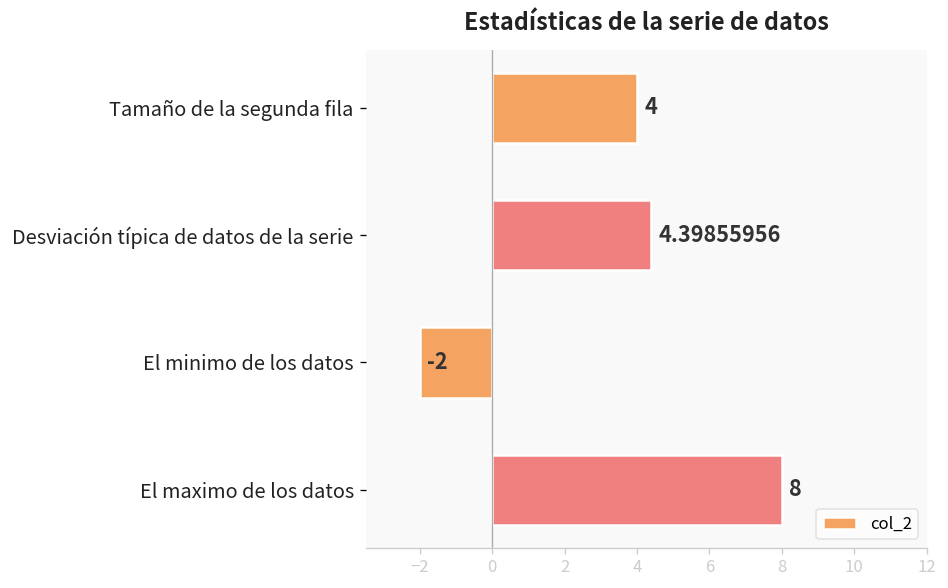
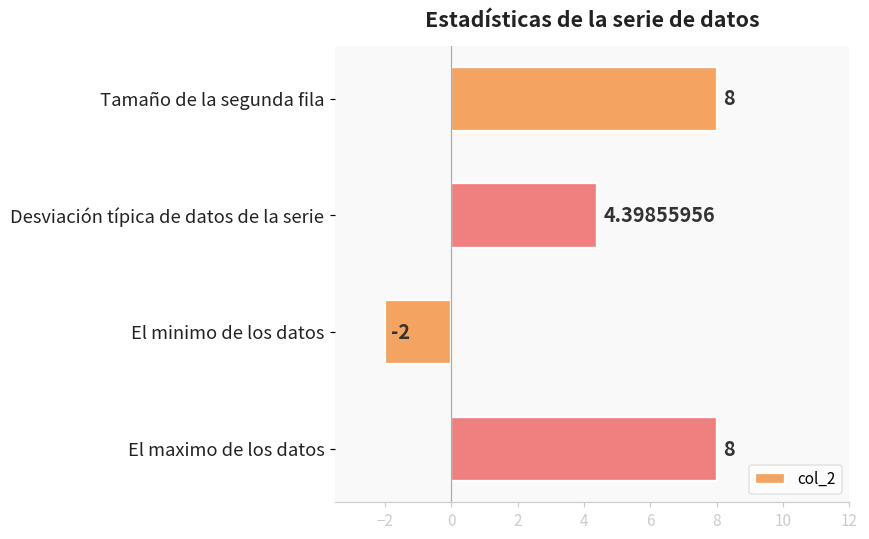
Tamaño de la segunda fila: 4 -> 8
